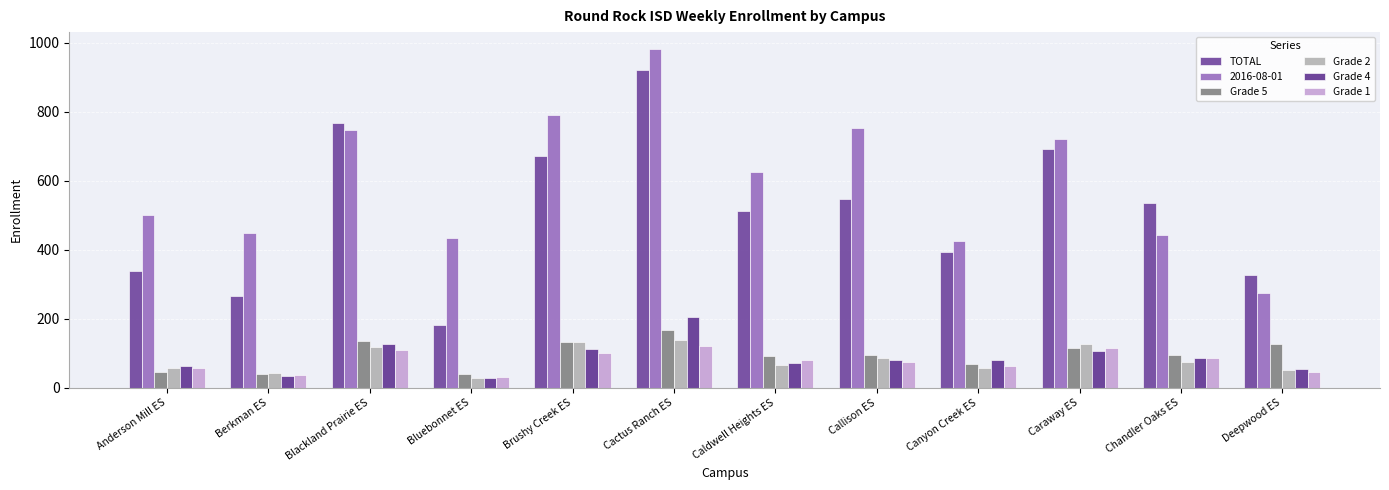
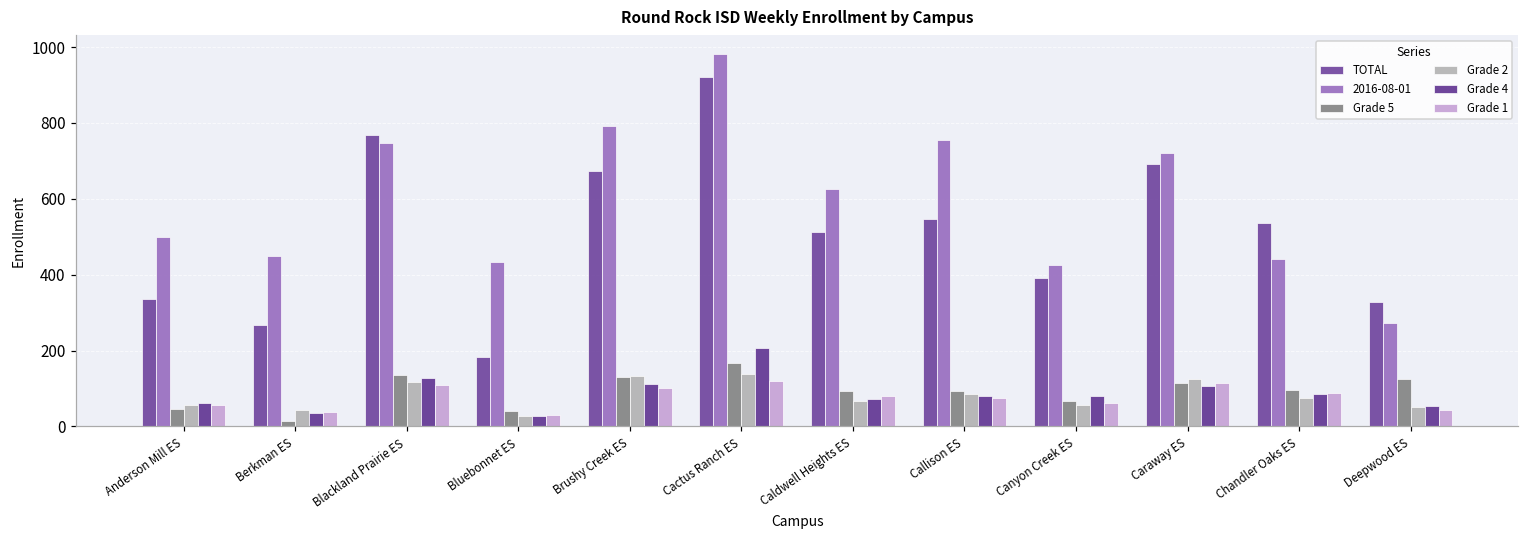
Grade 5, Berkman ES: 40 -> 20
